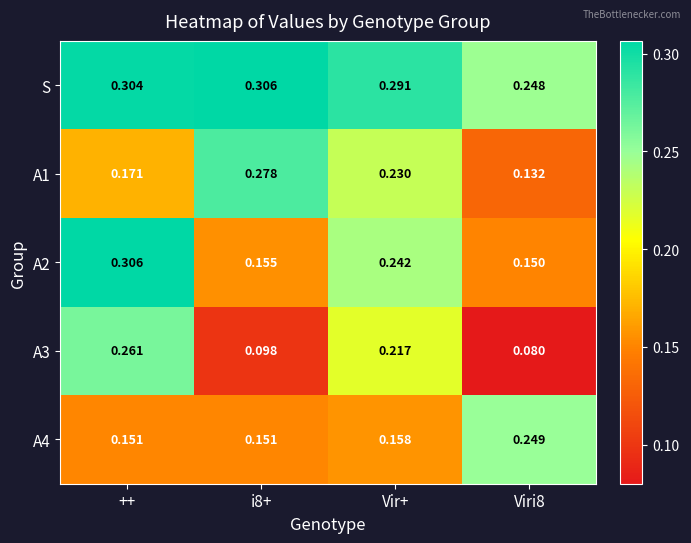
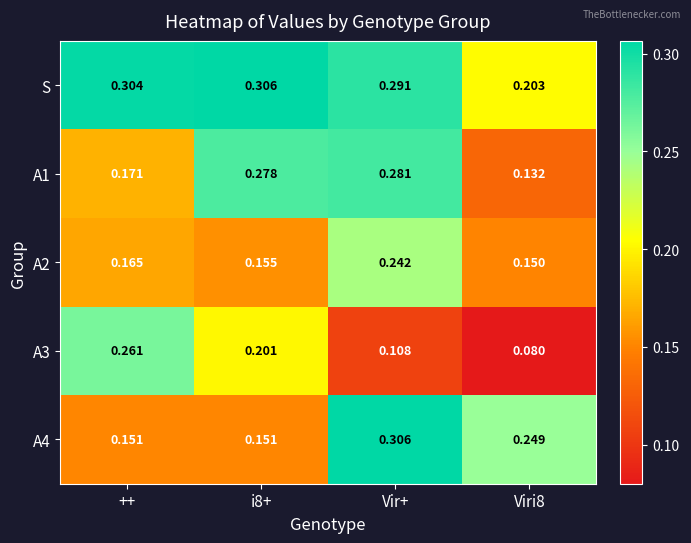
S, Viri8: 0.248 -> 0.203
A1, Vir+: 0.230 -> 0.281
A2, ++: 0.306 -> 0.165
A3, i8+: 0.098 -> 0.201
A3, Vir+: 0.217 -> 0.108
A4, Vir+: 0.158 -> 0.306
